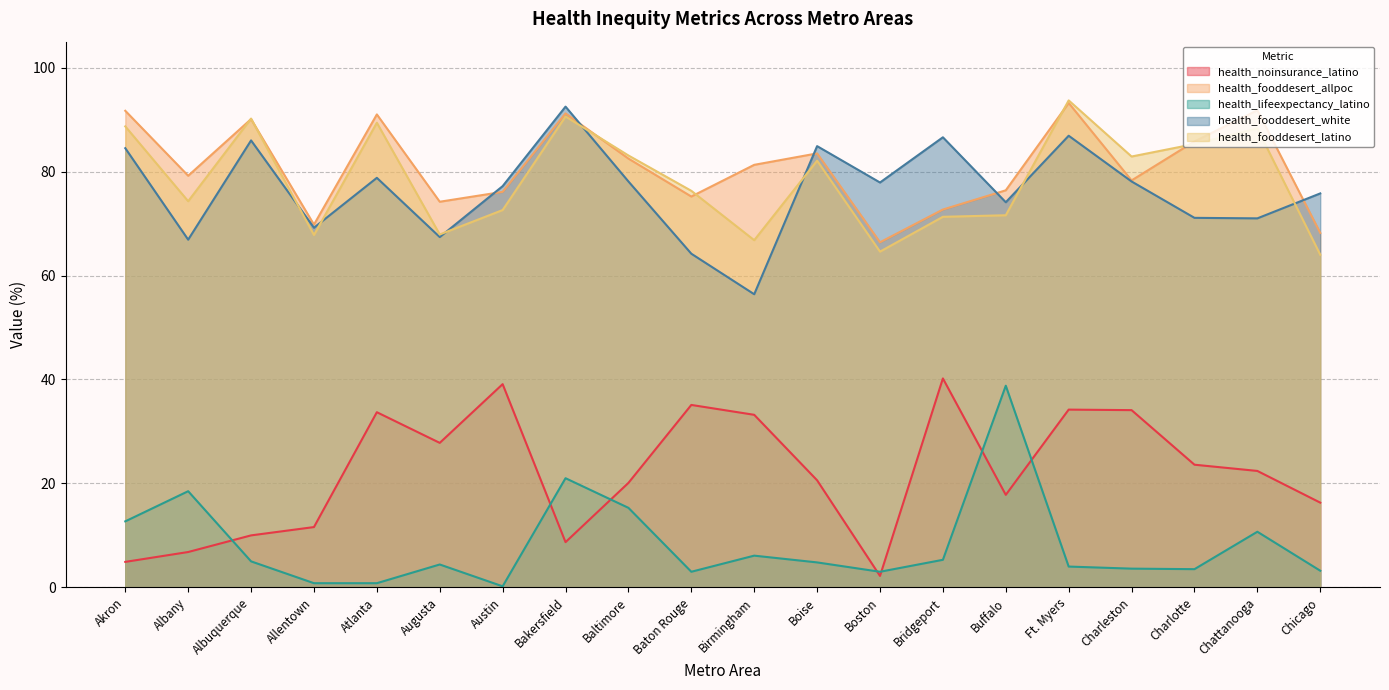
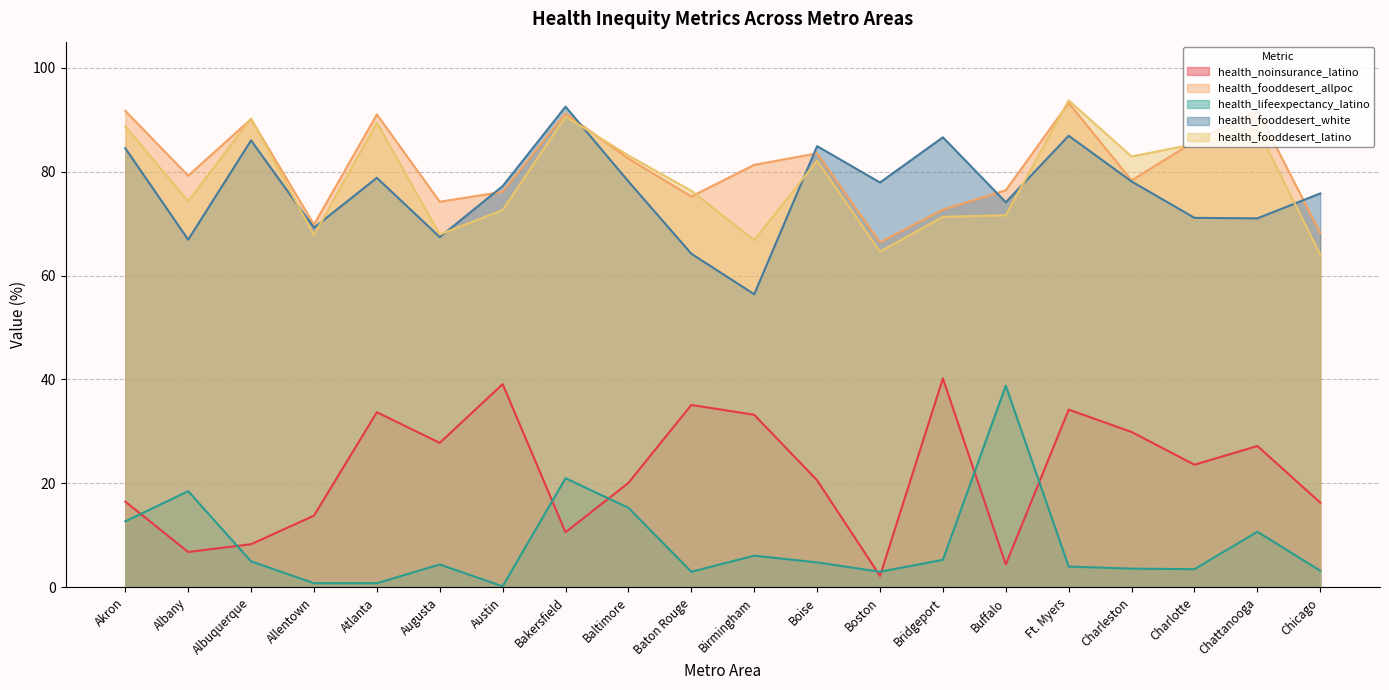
health_noinsurance_latino, Akron: 5 -> 17
health_noinsurance_latino, Albuquerque: 10 -> 8
health_noinsurance_latino, Allentown: 12 -> 14
health_noinsurance_latino, Bakersfield: 9 -> 11
health_noinsurance_latino, Buffalo: 18 -> 4
health_noinsurance_latino, Charleston: 34 -> 30
health_noinsurance_latino, Chattanooga: 22 -> 27
